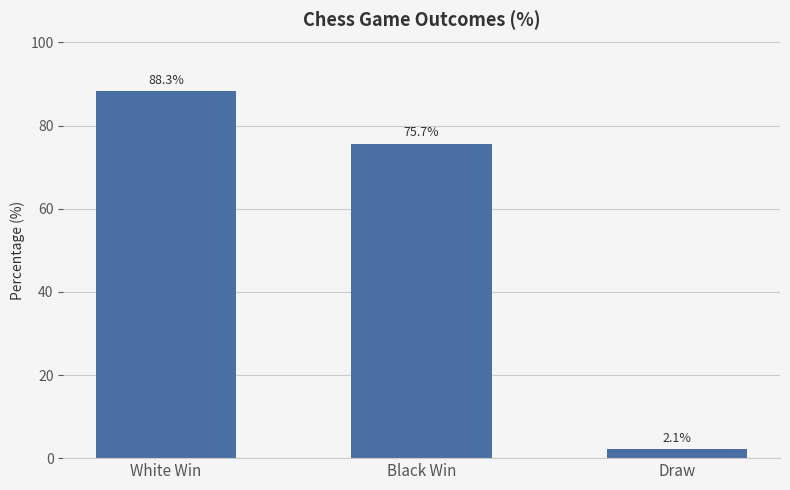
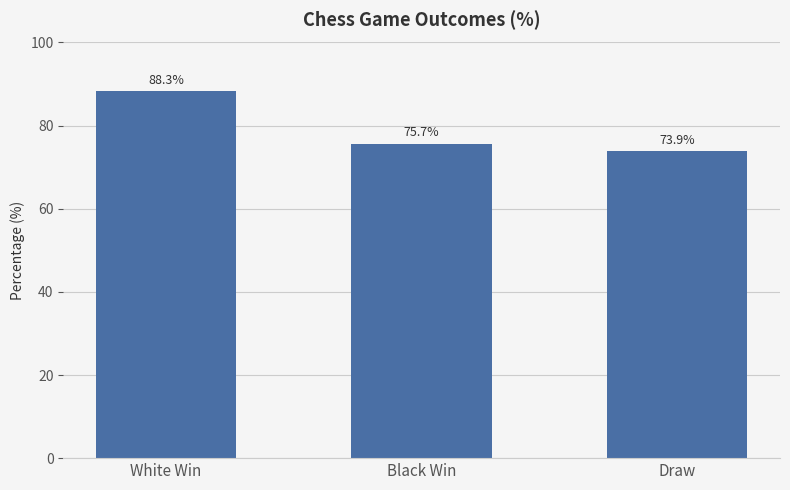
Draw: 2.1% -> 73.9%
